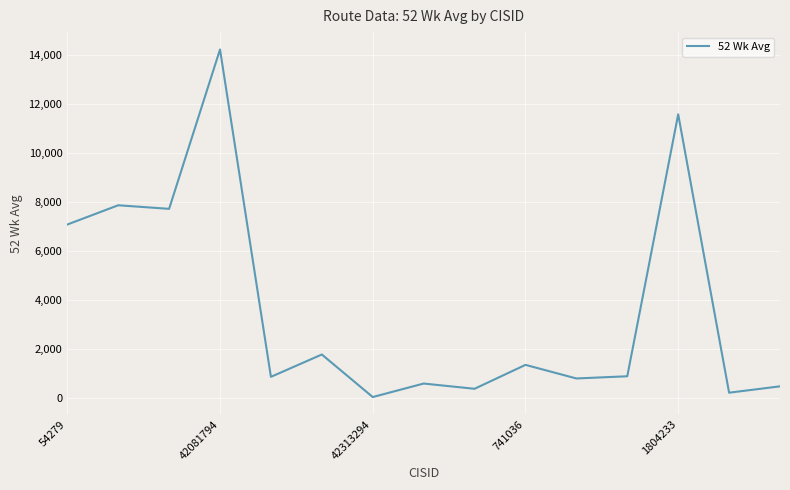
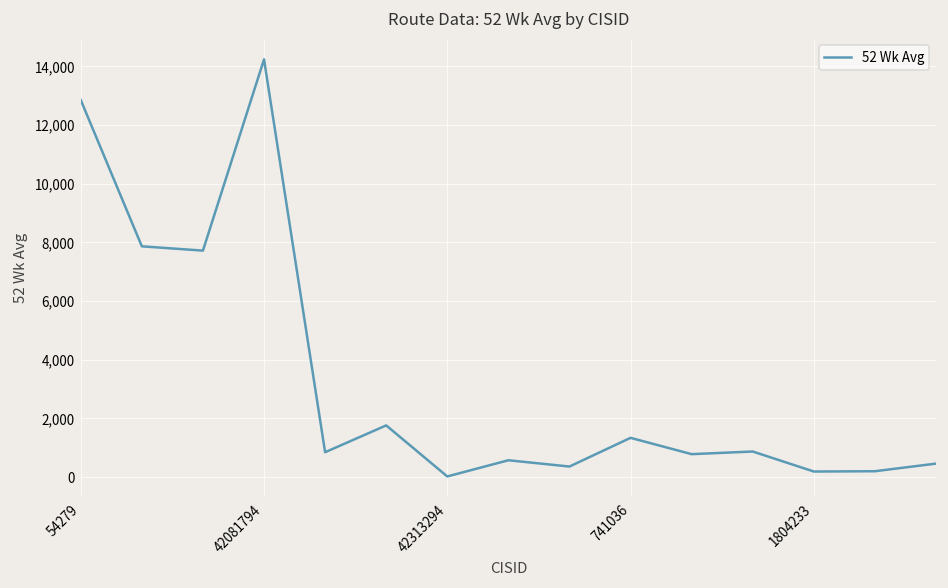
54279: 7,100 -> 12,900
1804233: 11,600 -> 200
